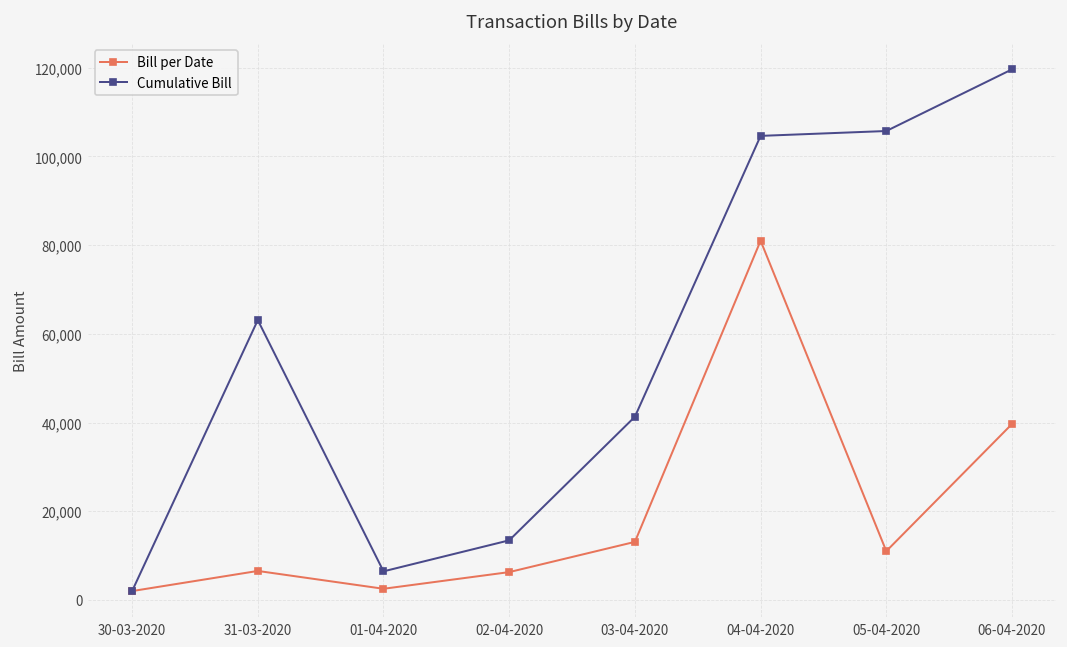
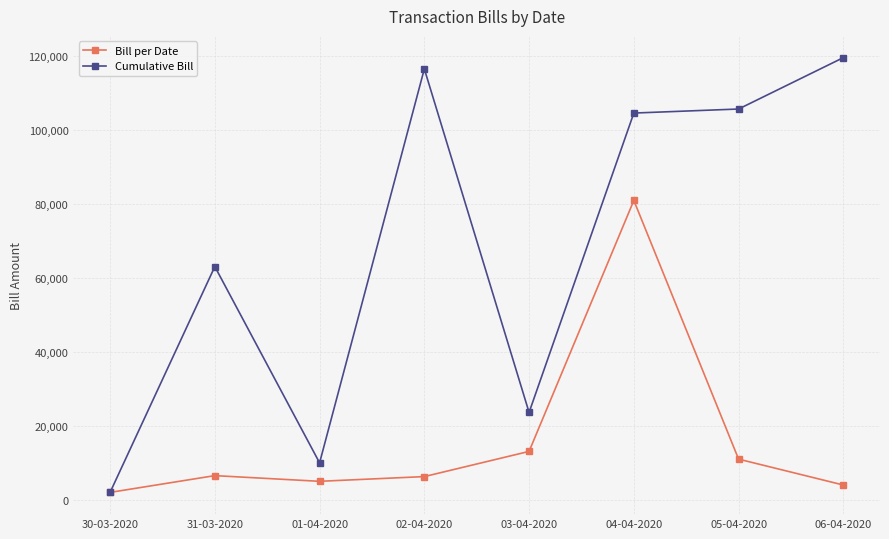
Bill per Date, 01-04-2020: 3,000 -> 5,000
Cumulative Bill, 01-04-2020: 6,000 -> 10,000
Cumulative Bill, 02-04-2020: 13,000 -> 117,000
Cumulative Bill, 03-04-2020: 41,000 -> 24,000
Bill per Date, 06-04-2020: 40,000 -> 4,000
